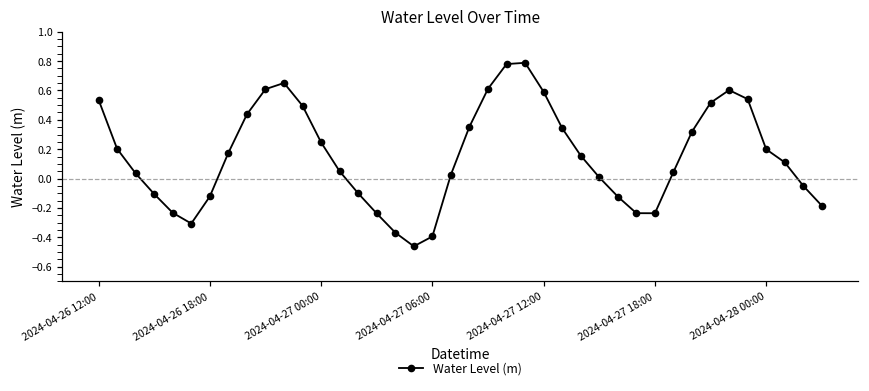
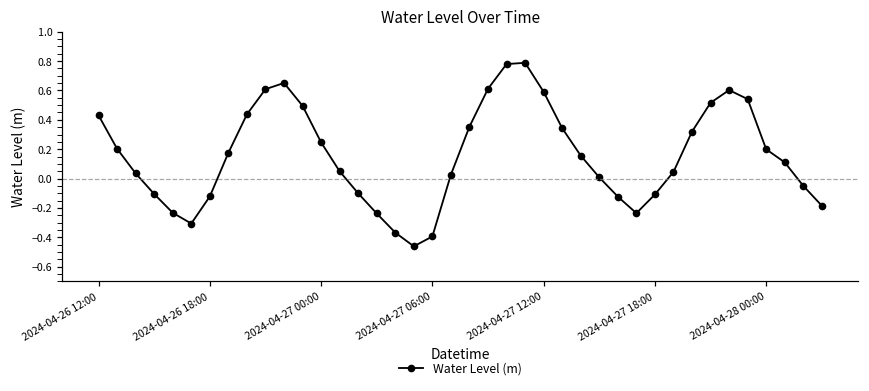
2024-04-26 12:00: 0.54 -> 0.43
2024-04-27 18:00: -0.24 -> -0.11
